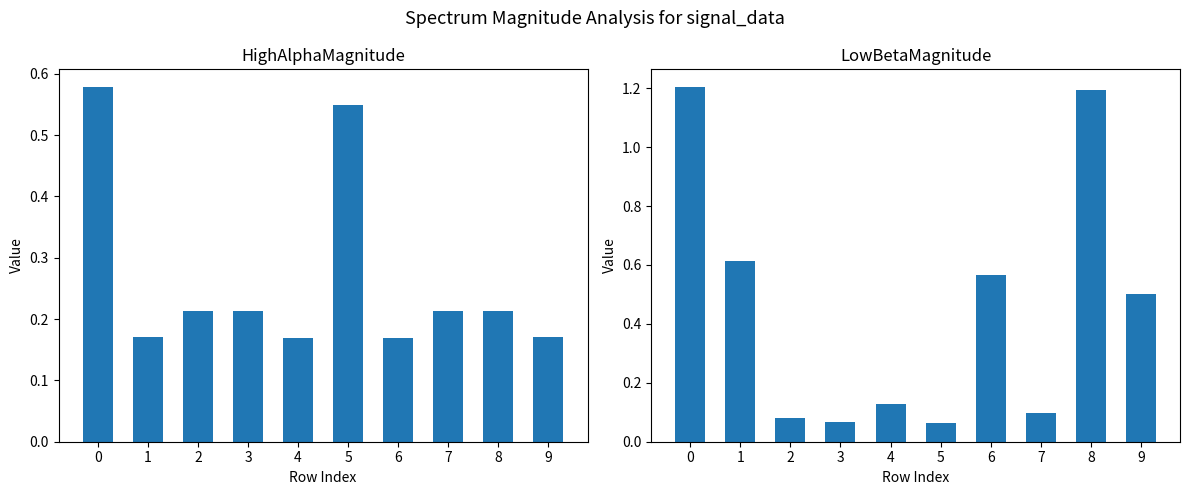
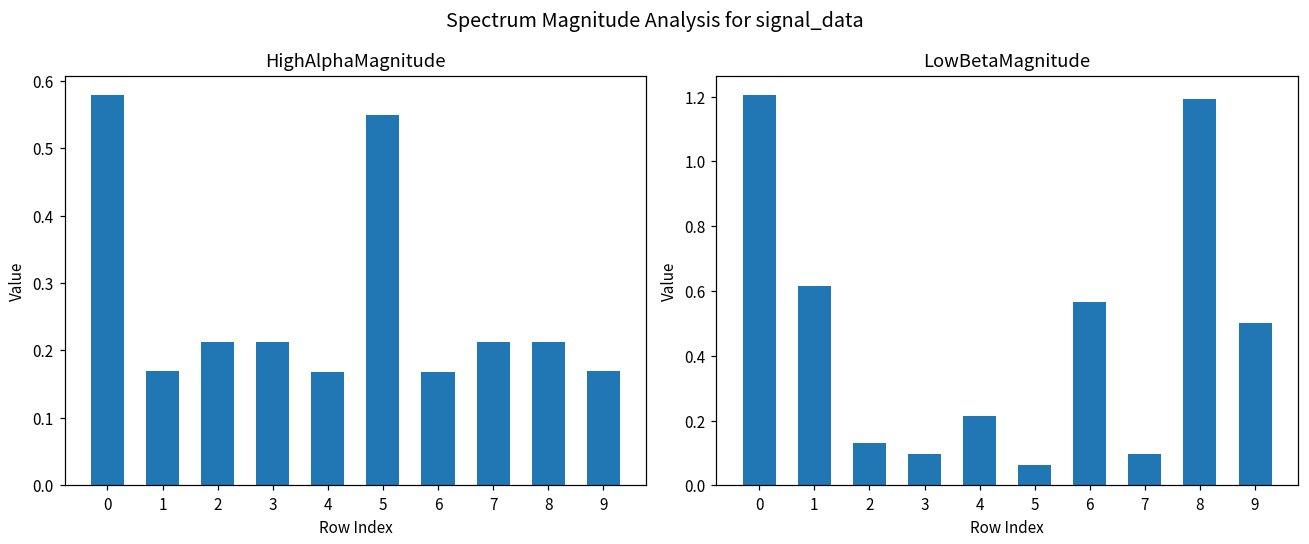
LowBetaMagnitude, 2: 0.08 -> 0.13
LowBetaMagnitude, 3: 0.07 -> 0.10
LowBetaMagnitude, 4: 0.13 -> 0.21
